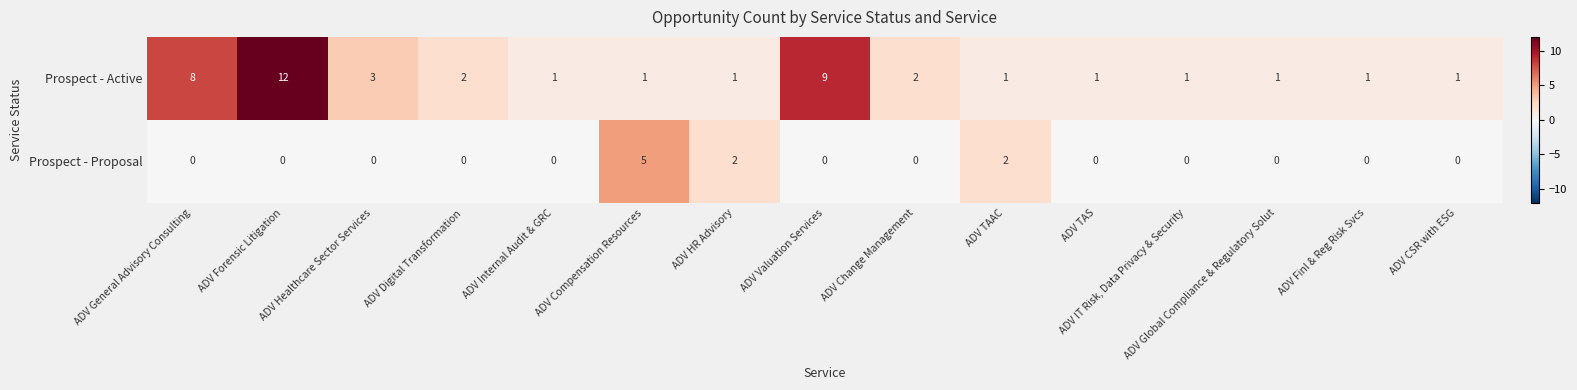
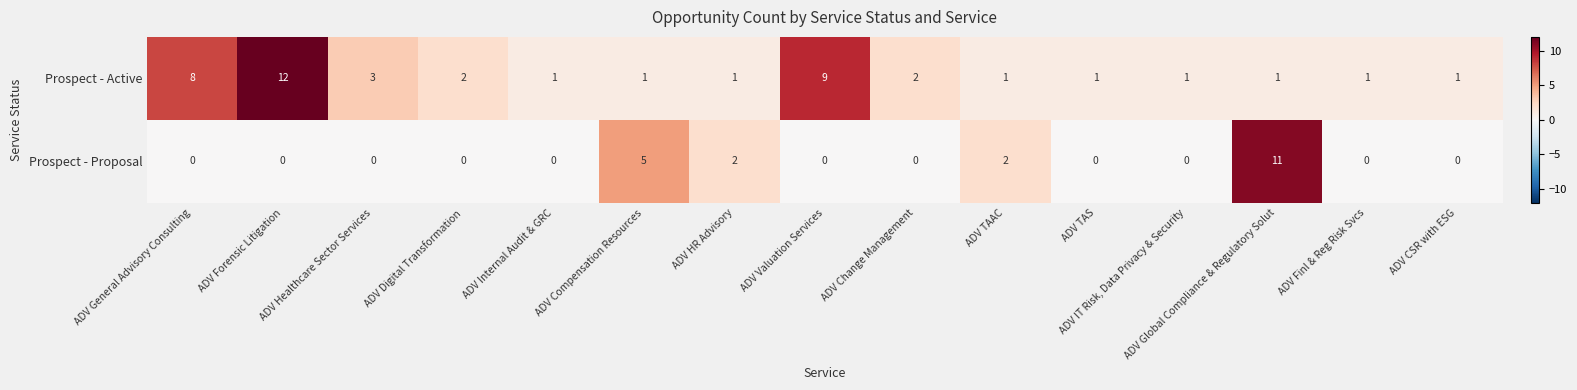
Prospect - Proposal, ADV Global Compliance & Regulatory Solut: 0 -> 11
